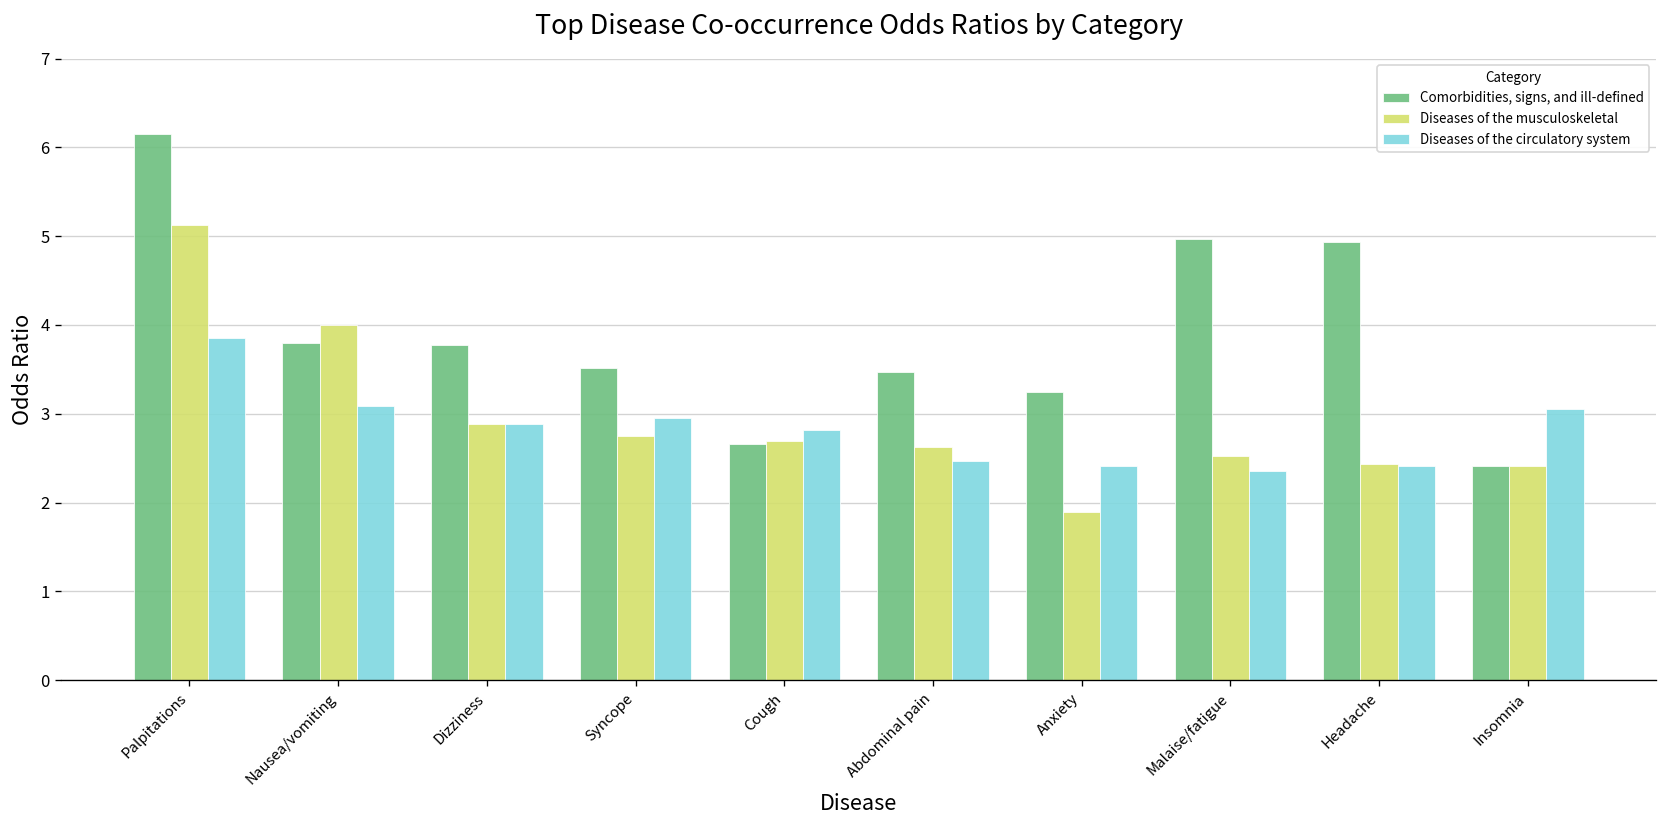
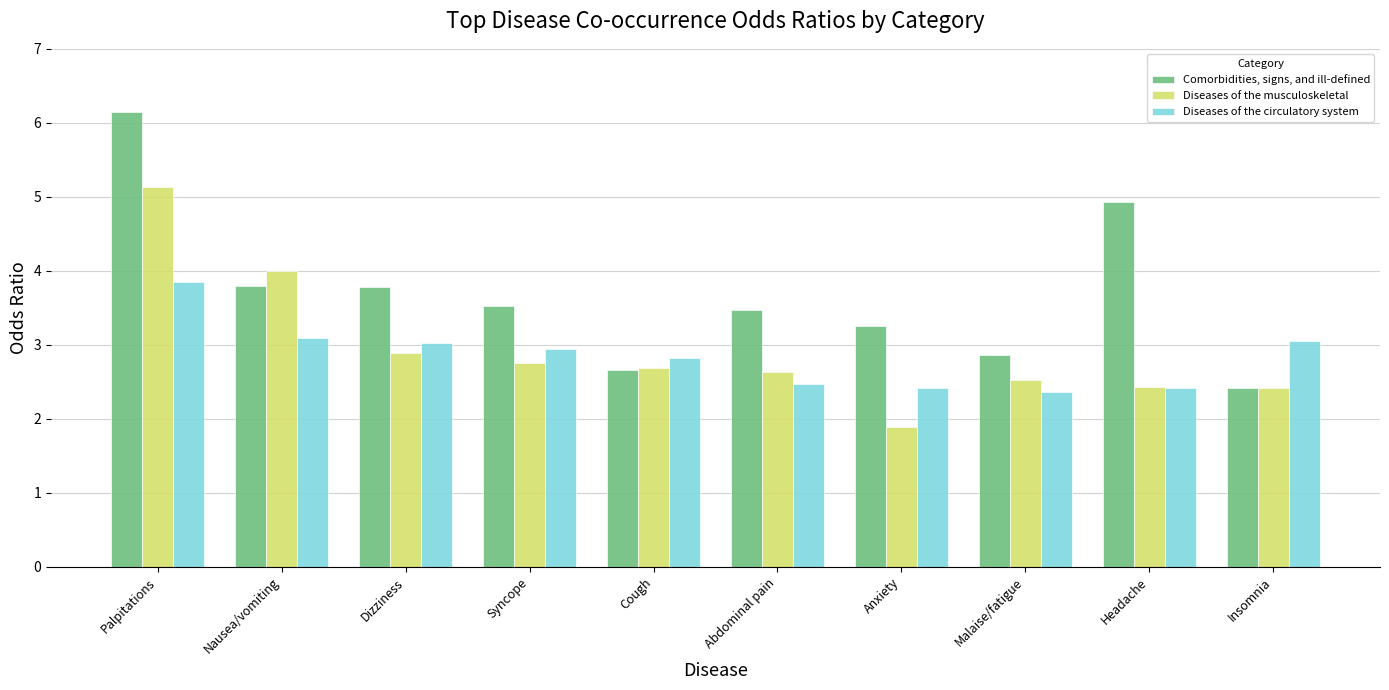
Diseases of the circulatory system, Dizziness: 2.9 -> 3.0
Comorbidities, signs, and ill-defined, Malaise/fatigue: 5.0 -> 2.9
